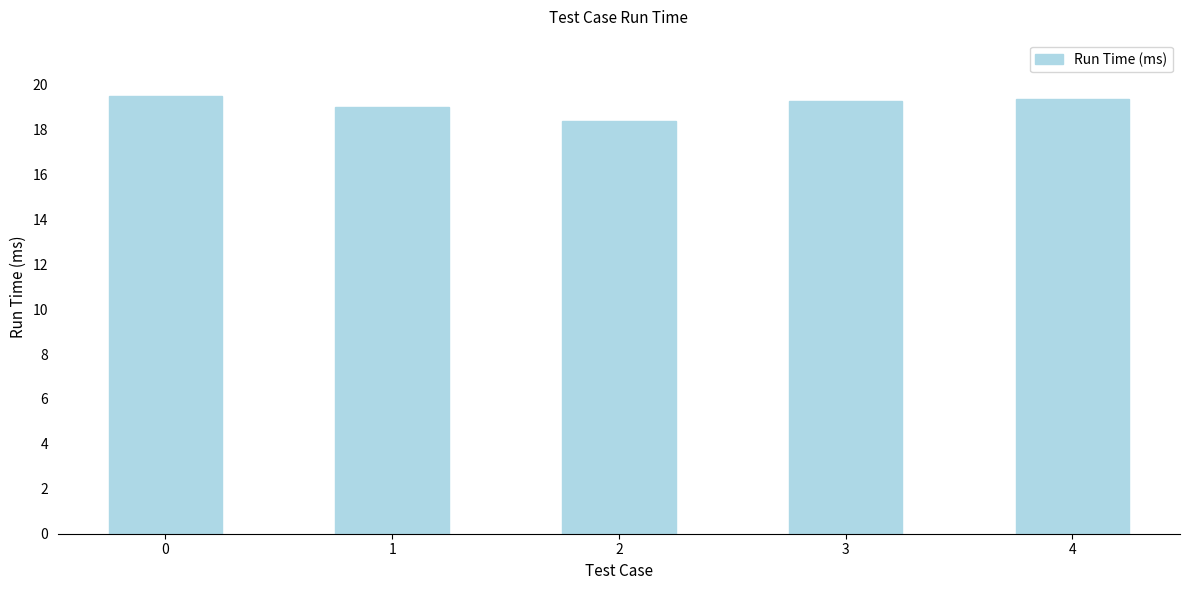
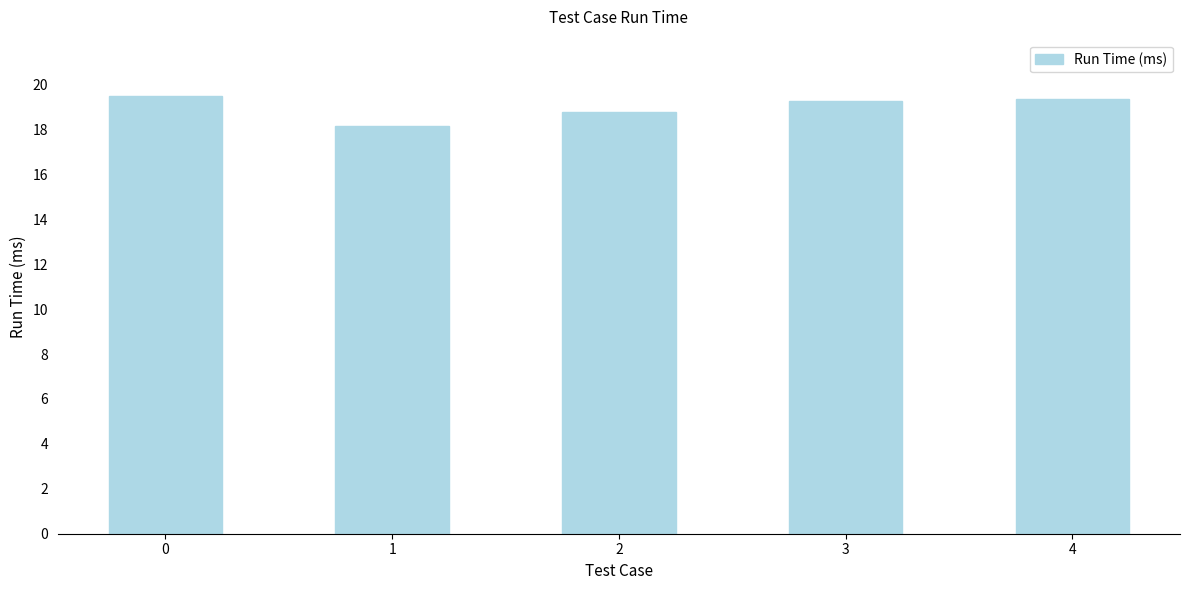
1: 19.0 -> 18.1
2: 18.4 -> 18.8
